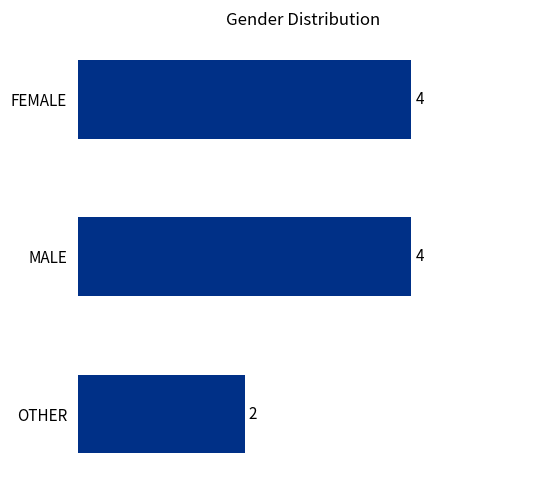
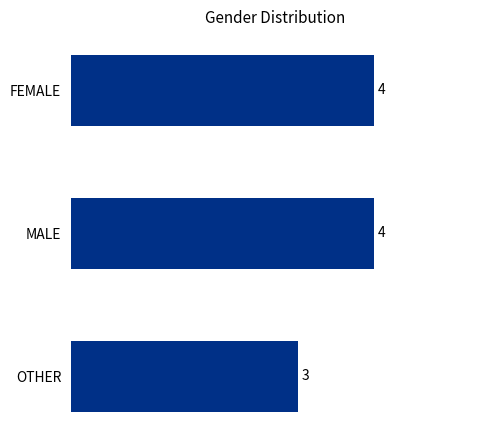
OTHER: 2 -> 3
